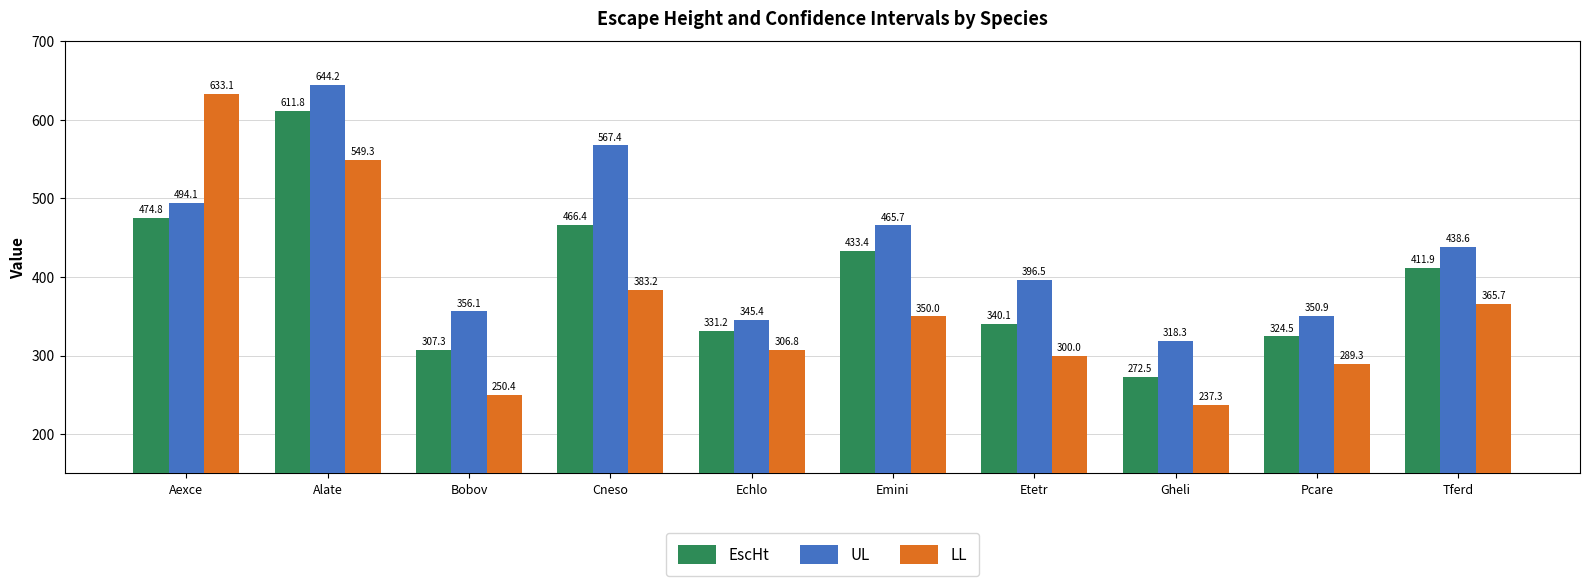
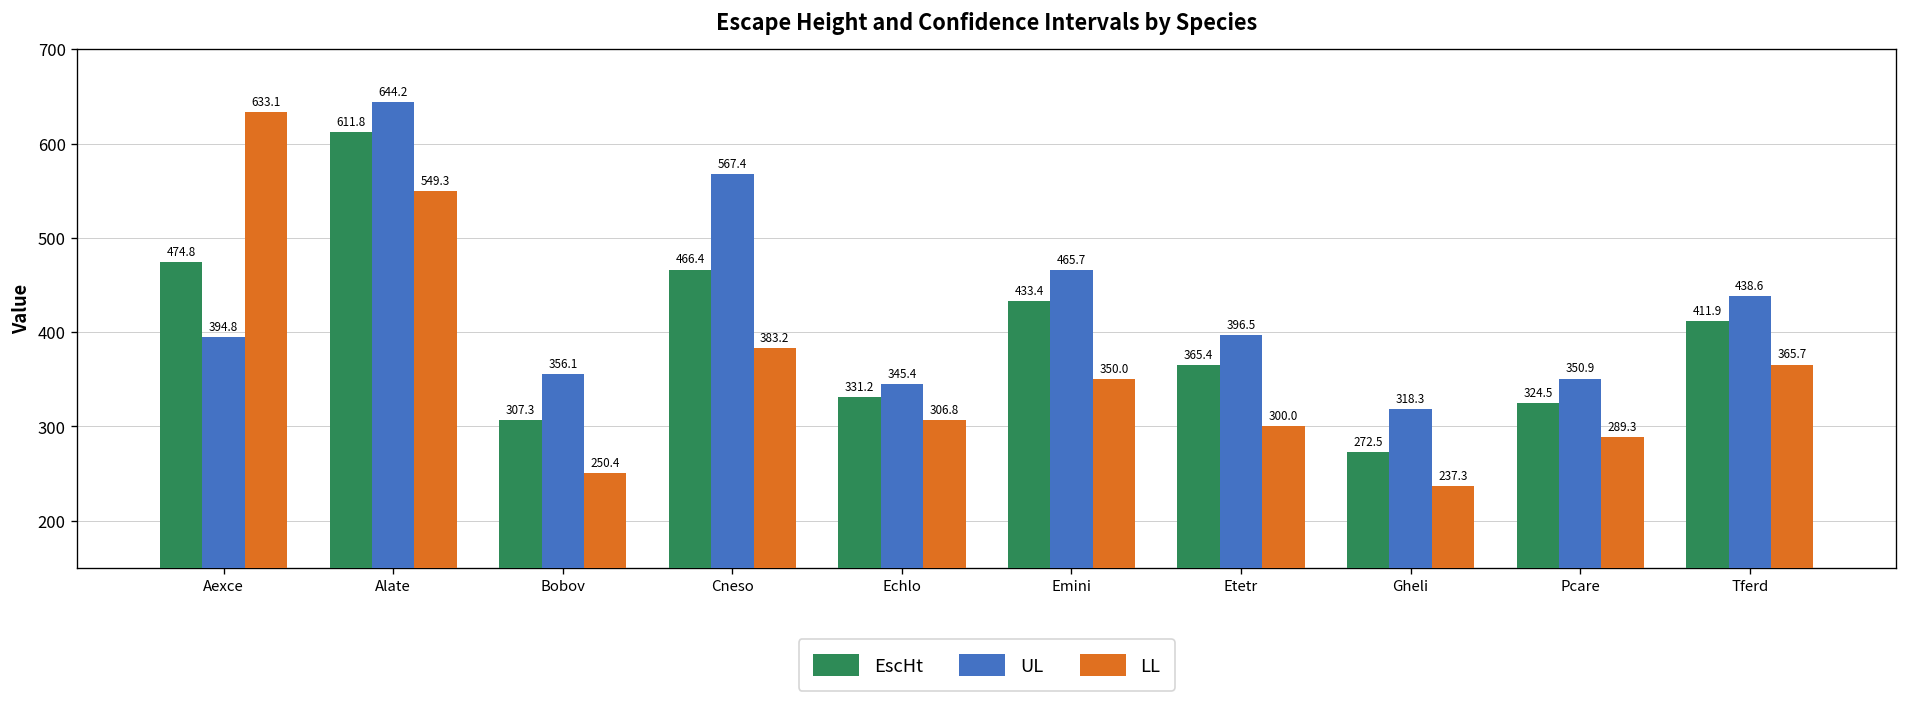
UL, Aexce: 494.1 -> 394.8
EscHt, Etetr: 340.1 -> 365.4
